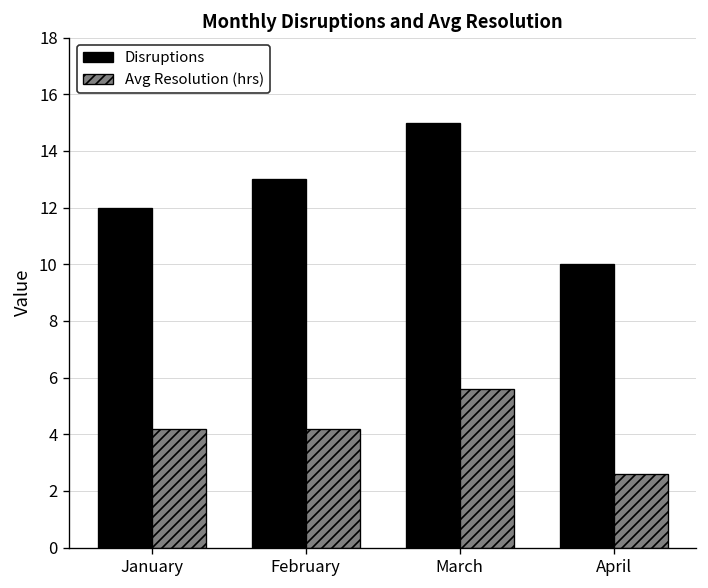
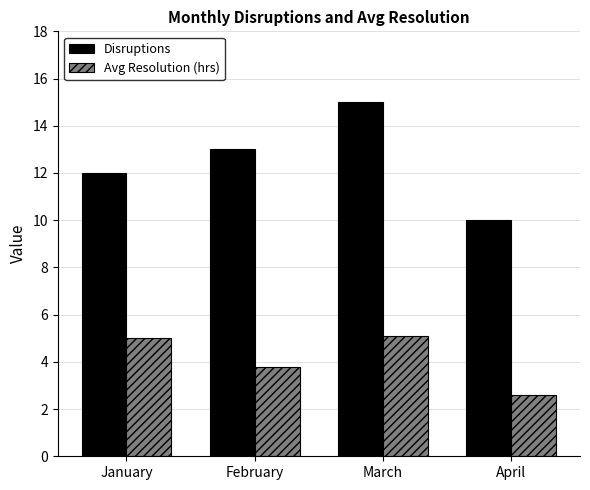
Avg Resolution (hrs), January: 4.2 -> 5.0
Avg Resolution (hrs), February: 4.2 -> 3.8
Avg Resolution (hrs), March: 5.6 -> 5.1
